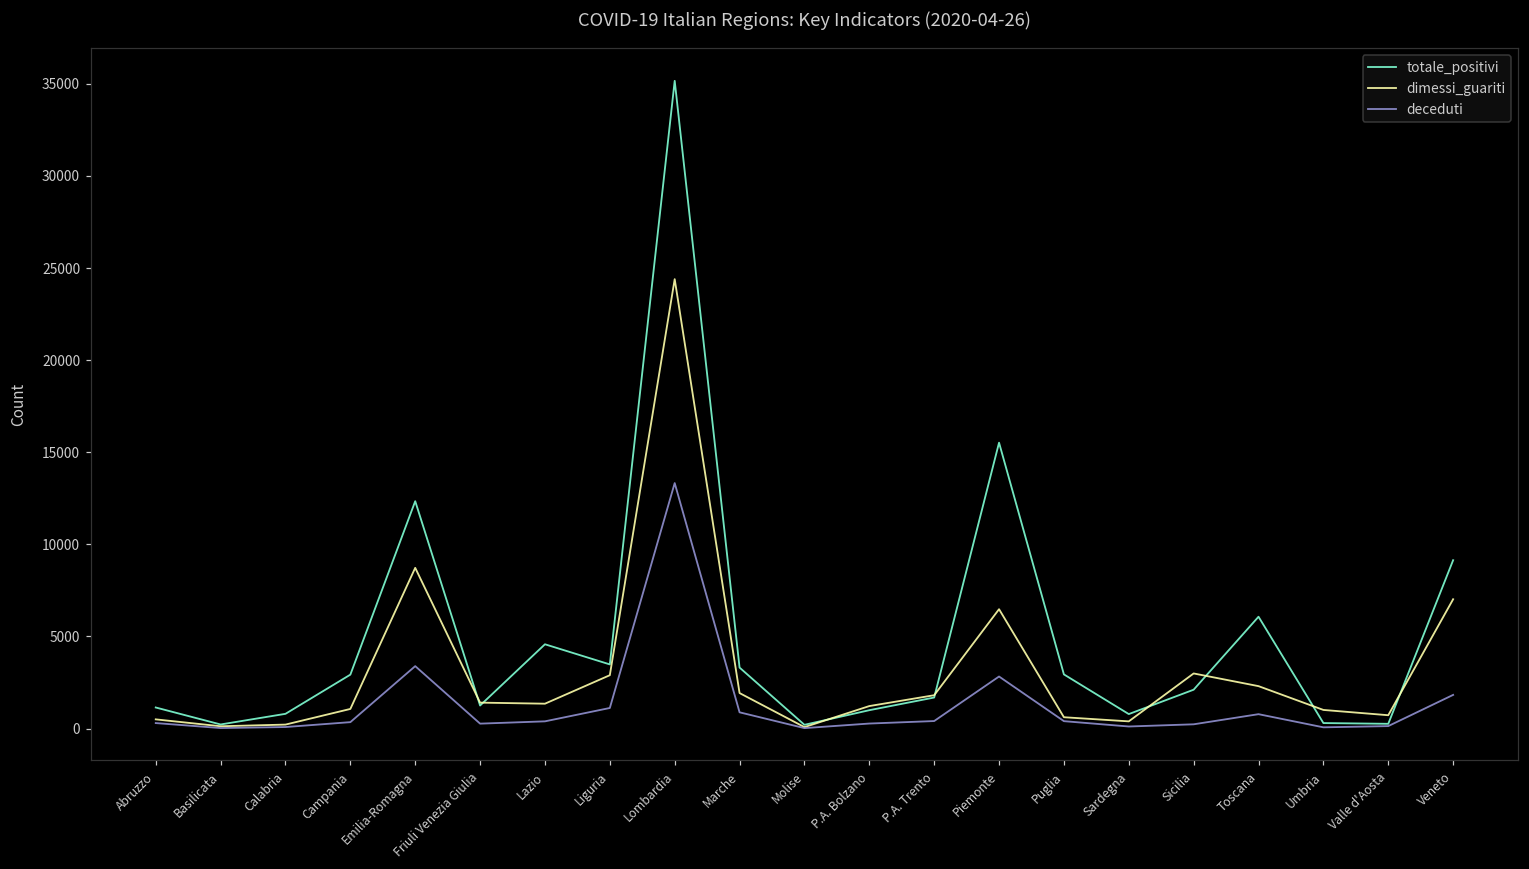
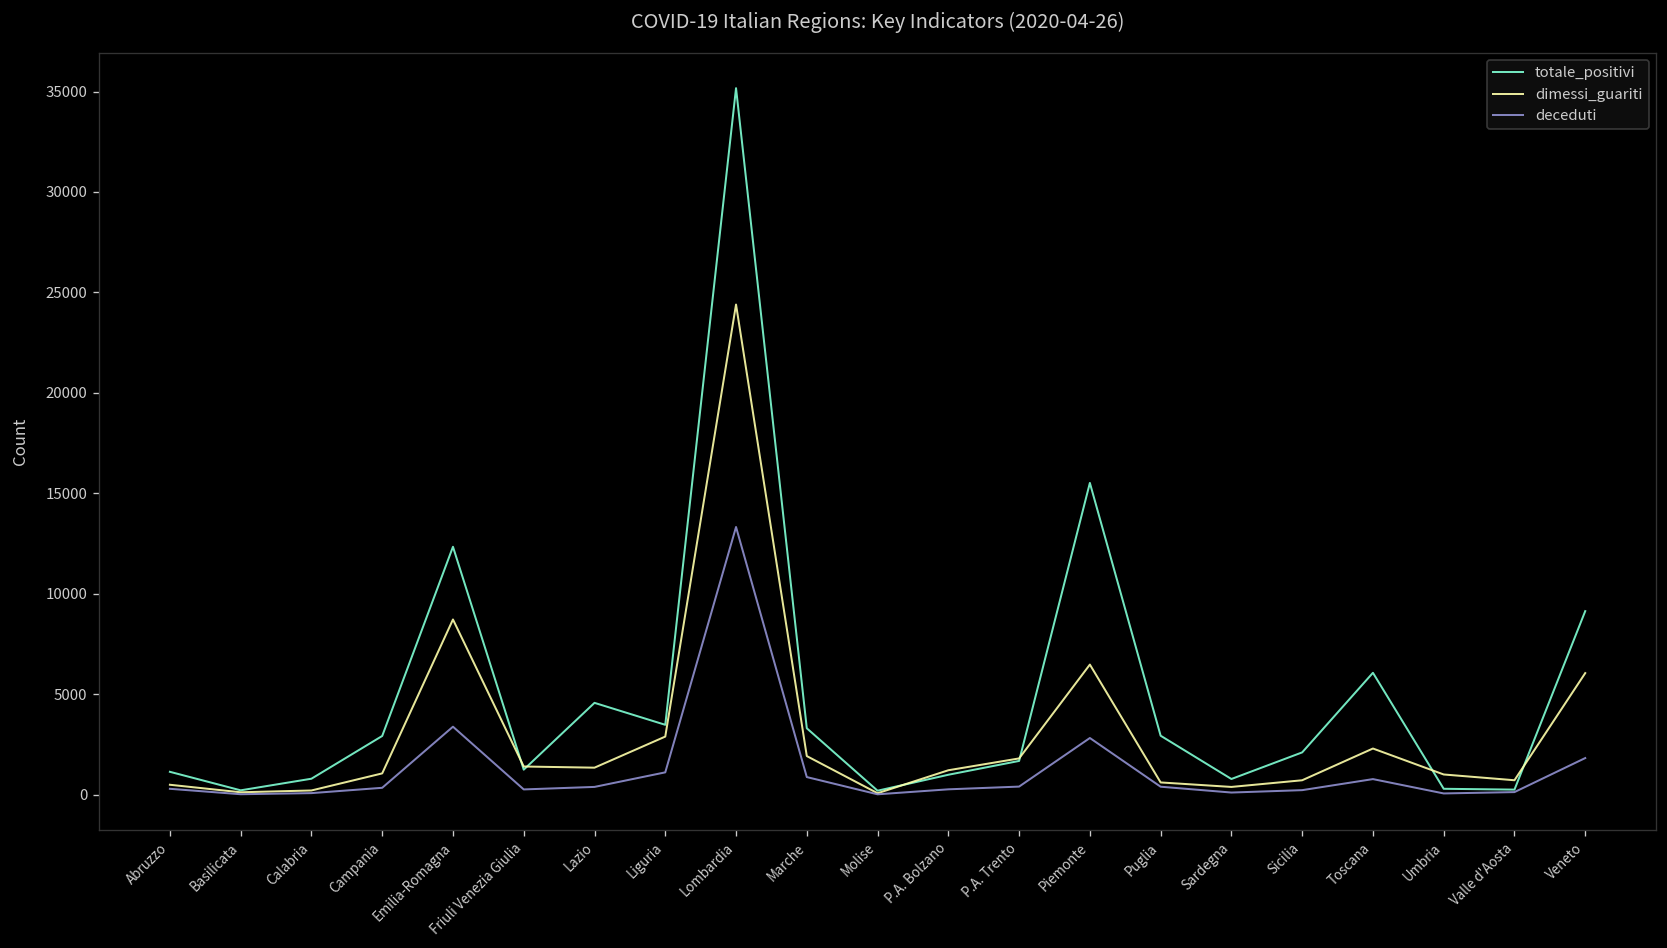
dimessi_guariti, Sicilia: 3000 -> 700
dimessi_guariti, Veneto: 7000 -> 6100
